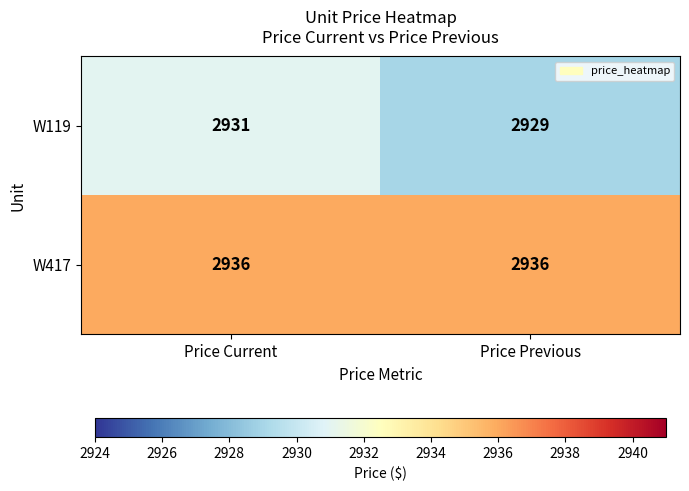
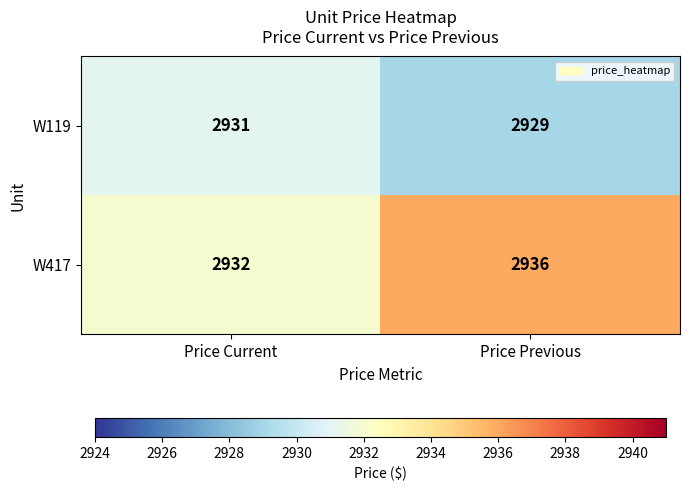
W417, Price Current: 2936 -> 2932
